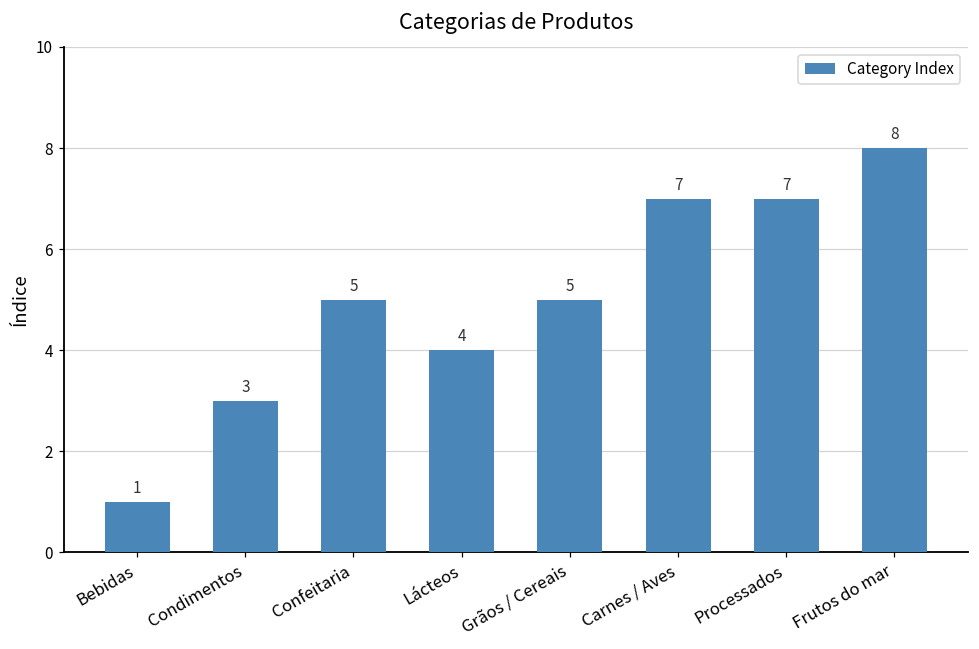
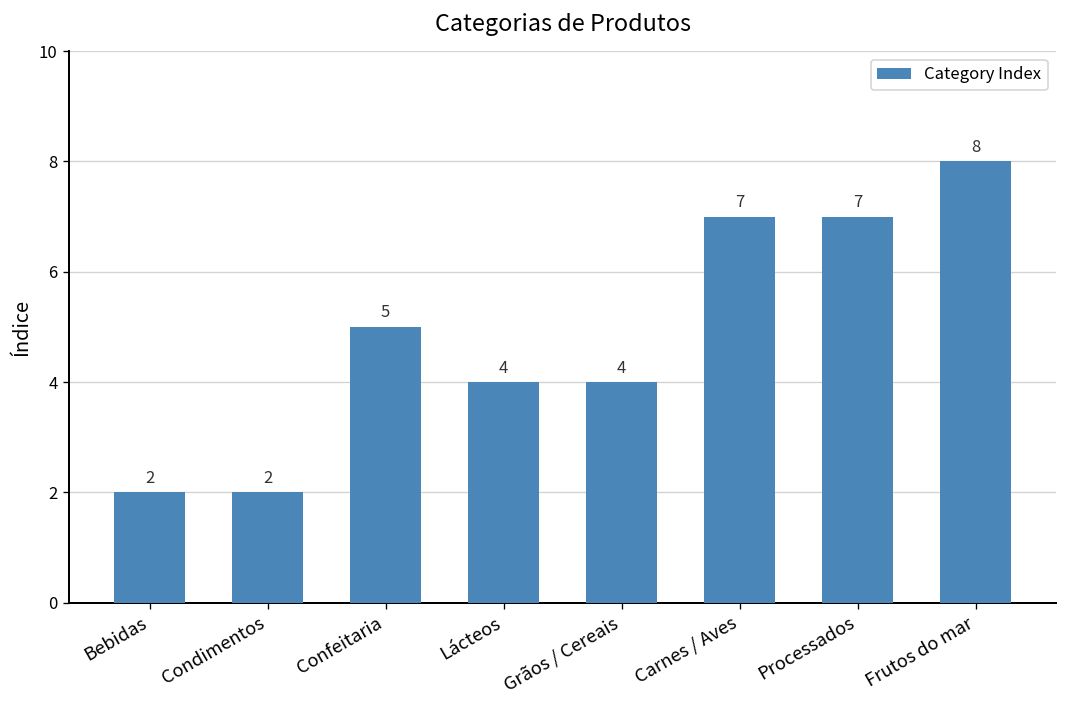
Bebidas: 1 -> 2
Condimentos: 3 -> 2
Grãos / Cereais: 5 -> 4
